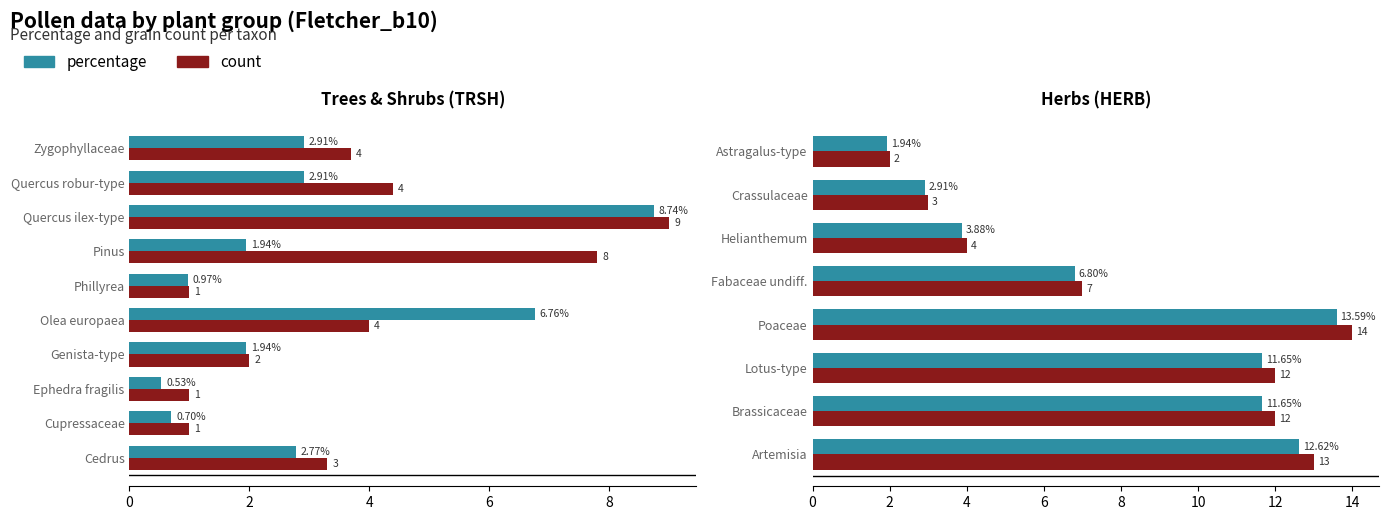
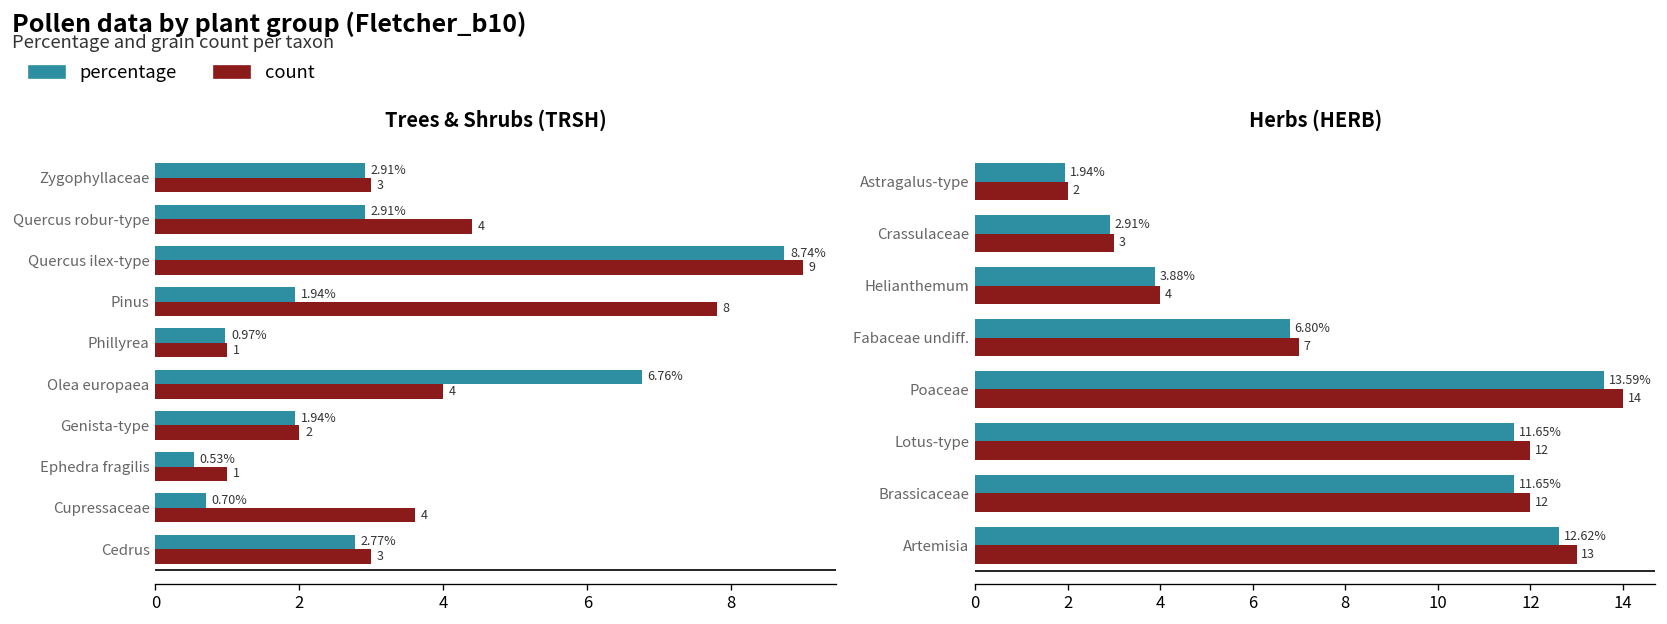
Trees & Shrubs (TRSH), count, Zygophyllaceae: 4 -> 3
Trees & Shrubs (TRSH), count, Cupressaceae: 1 -> 4
Trees & Shrubs (TRSH), count, Cedrus: 3.3 -> 3.0
